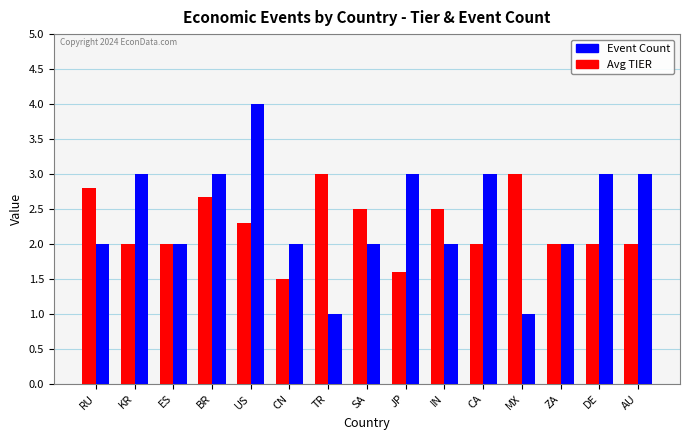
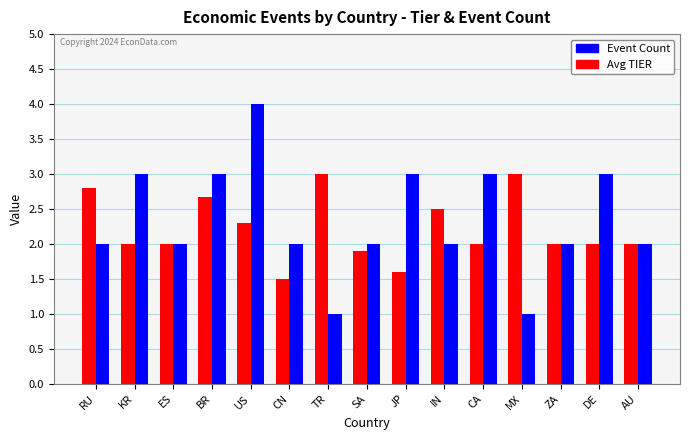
Avg TIER, SA: 2.5 -> 1.9
Event Count, AU: 3 -> 2
